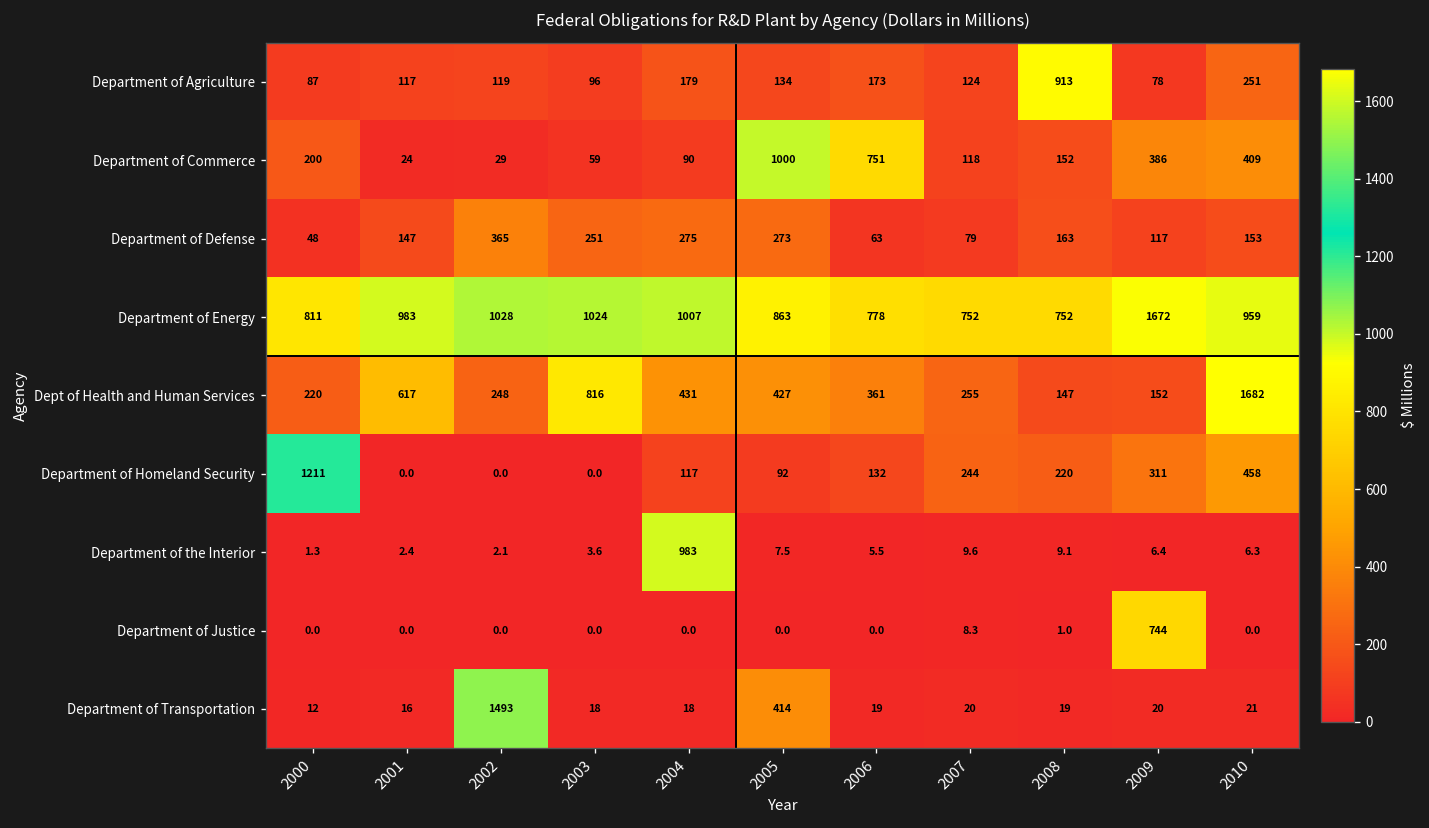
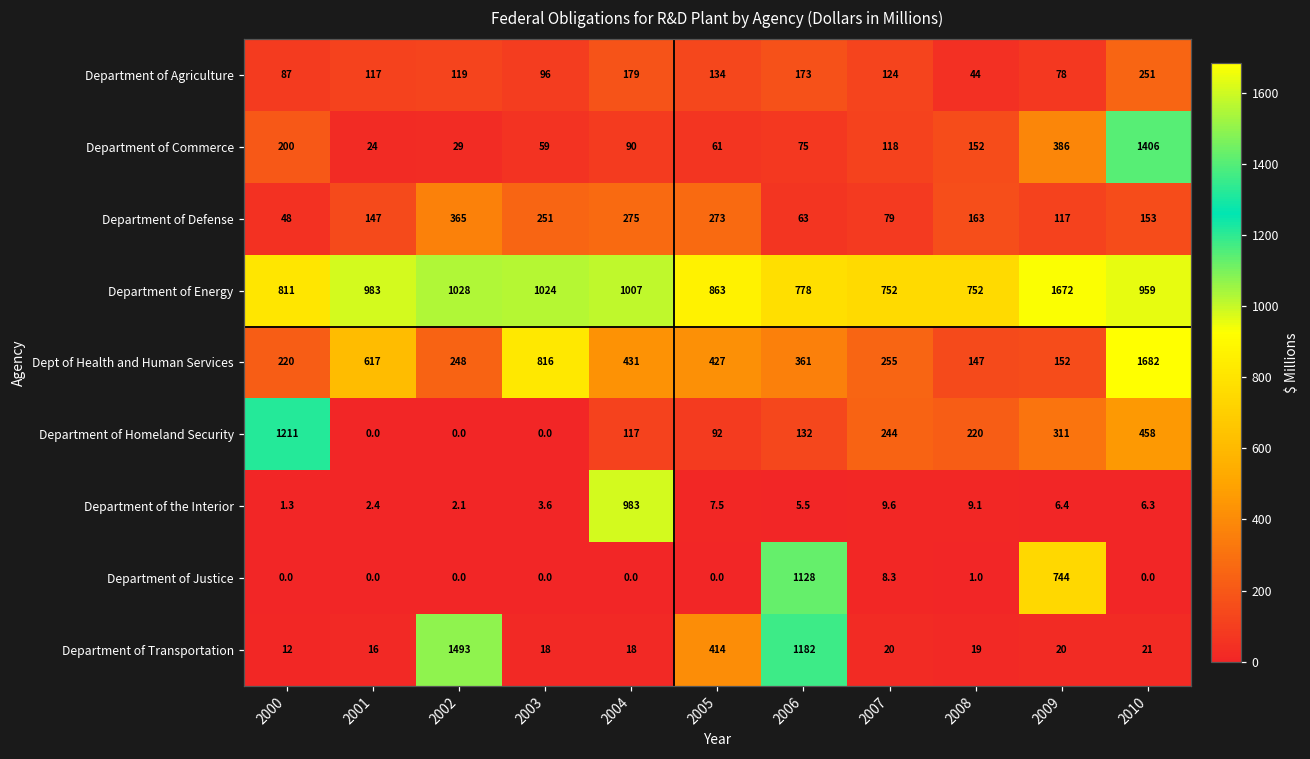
Department of Agriculture, 2008: 913 -> 44
Department of Commerce, 2005: 1000 -> 61
Department of Commerce, 2006: 751 -> 75
Department of Commerce, 2010: 409 -> 1406
Department of Justice, 2006: 0.0 -> 1128
Department of Transportation, 2006: 19 -> 1182
